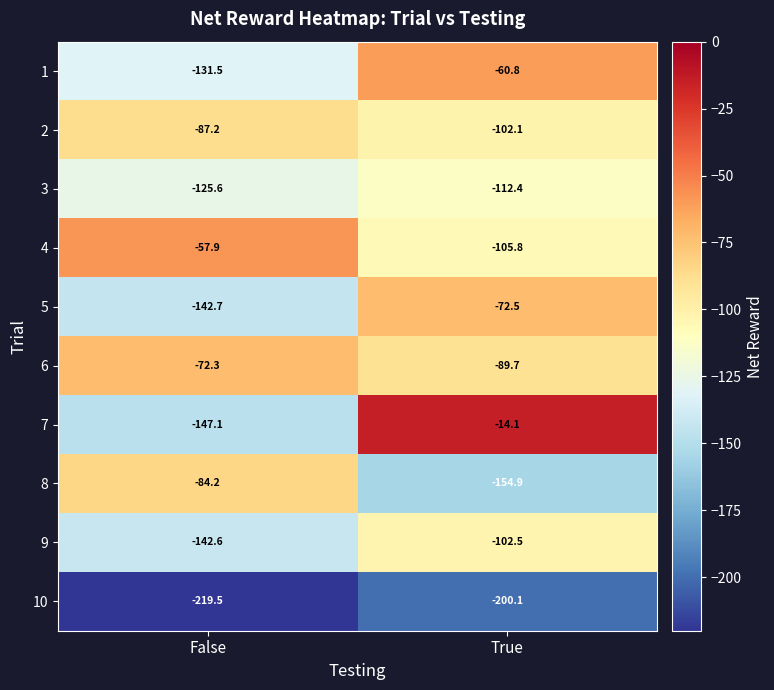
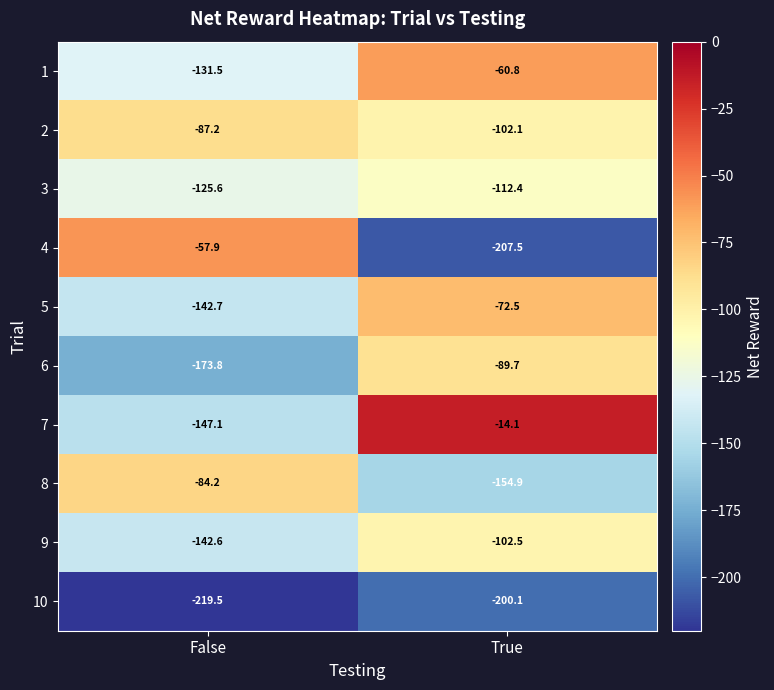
4, True: -105.8 -> -207.5
6, False: -72.3 -> -173.8
